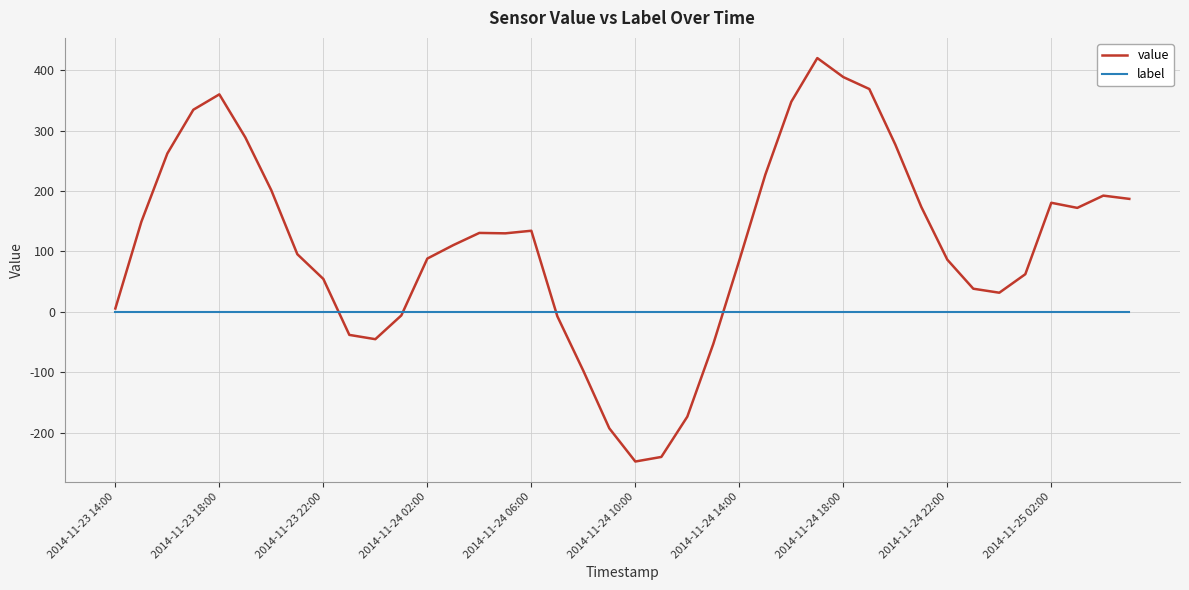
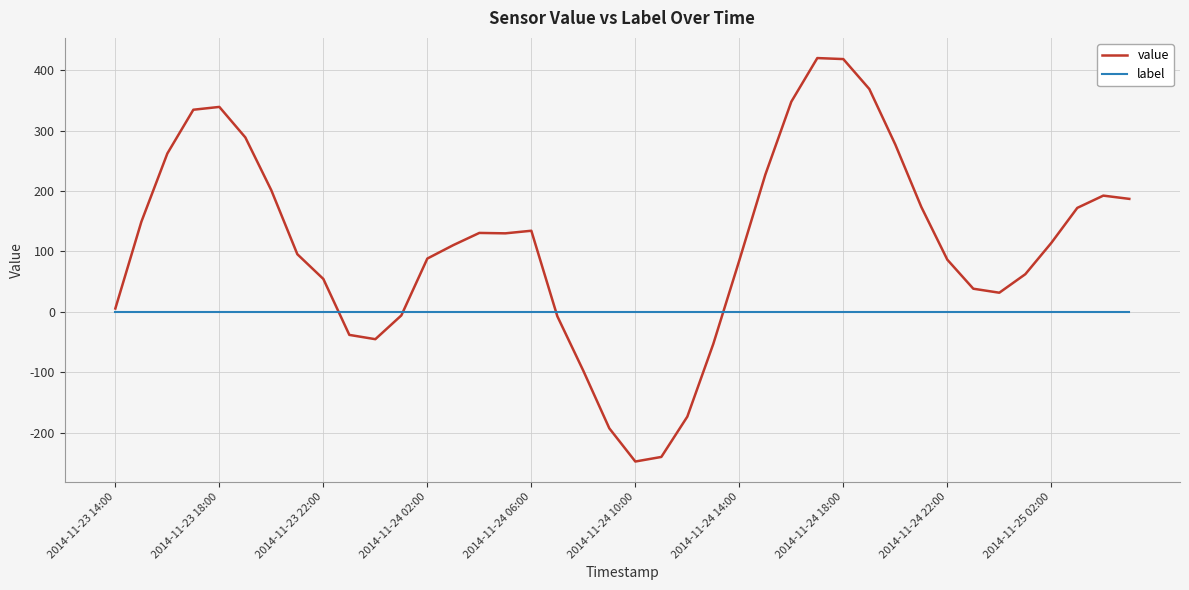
value, 2014-11-23 18:00: 360 -> 340
value, 2014-11-24 18:00: 390 -> 420
value, 2014-11-25 02:00: 180 -> 110
